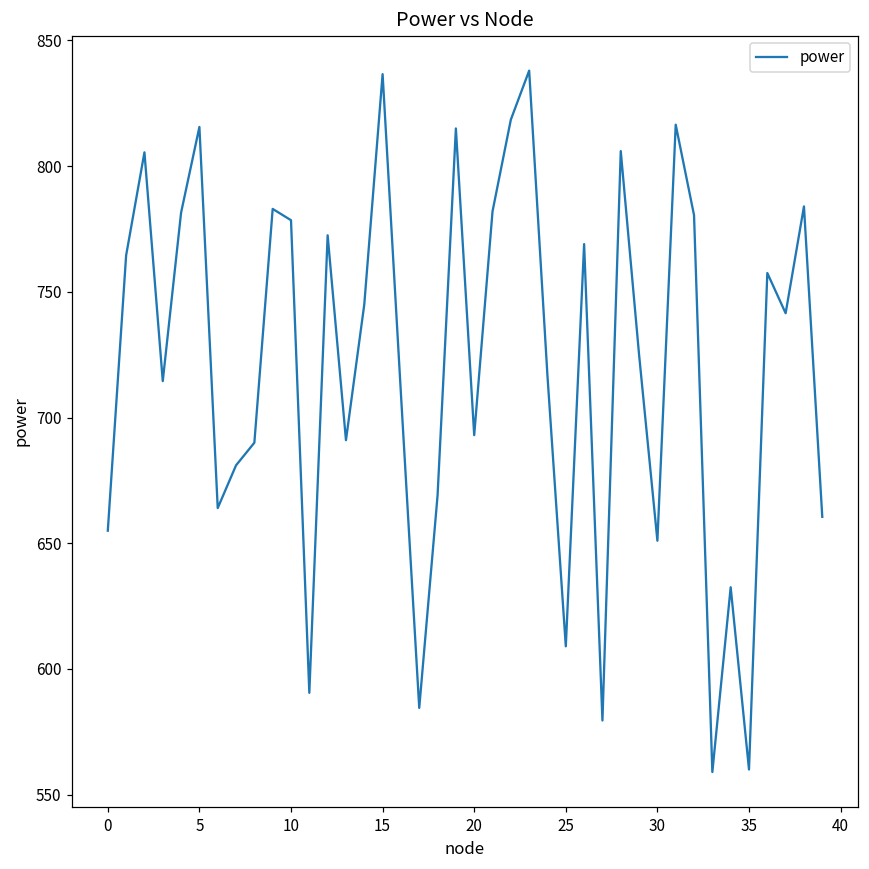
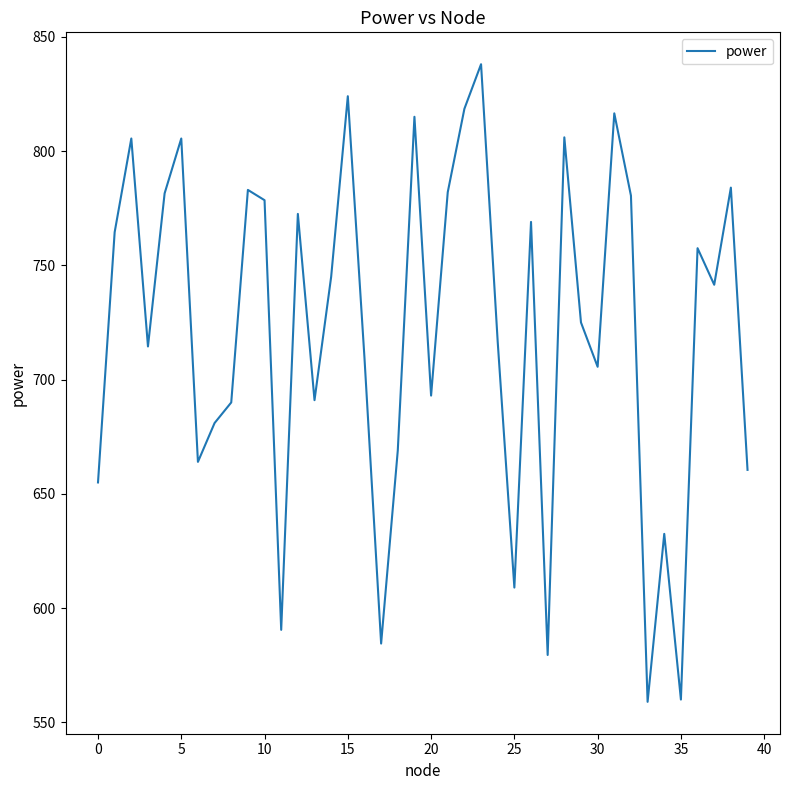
5: 816 -> 806
15: 837 -> 824
30: 651 -> 706
